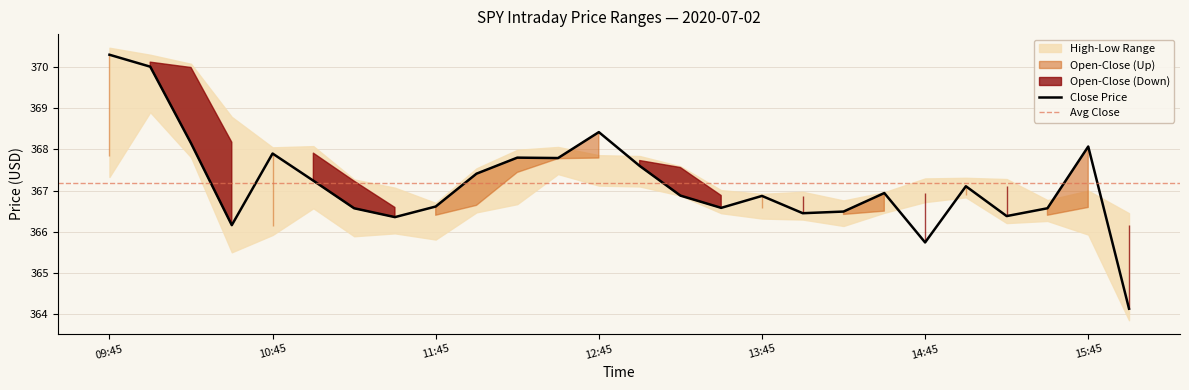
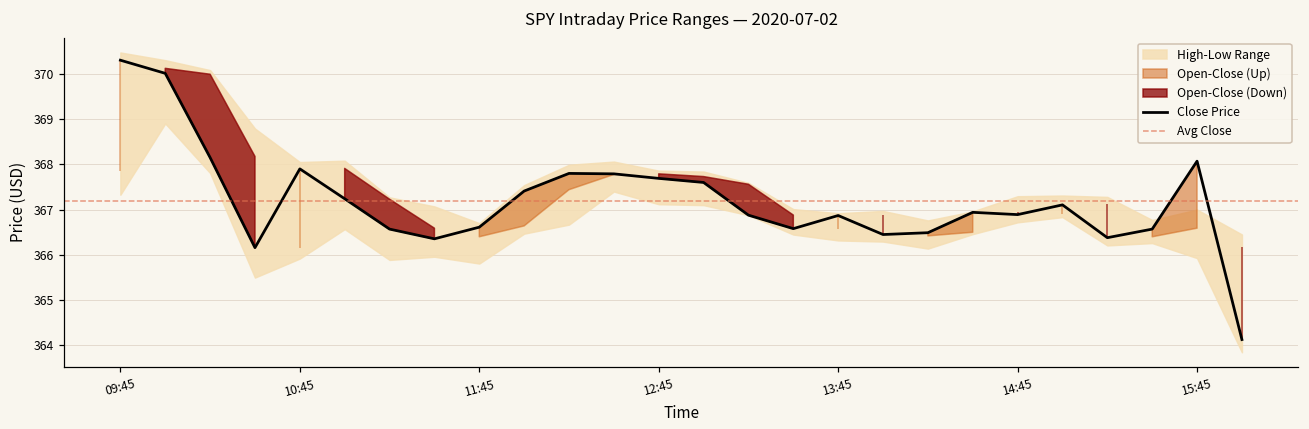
Close Price, 12:45: 368.4 -> 367.7
Close Price, 14:45: 365.7 -> 366.9
